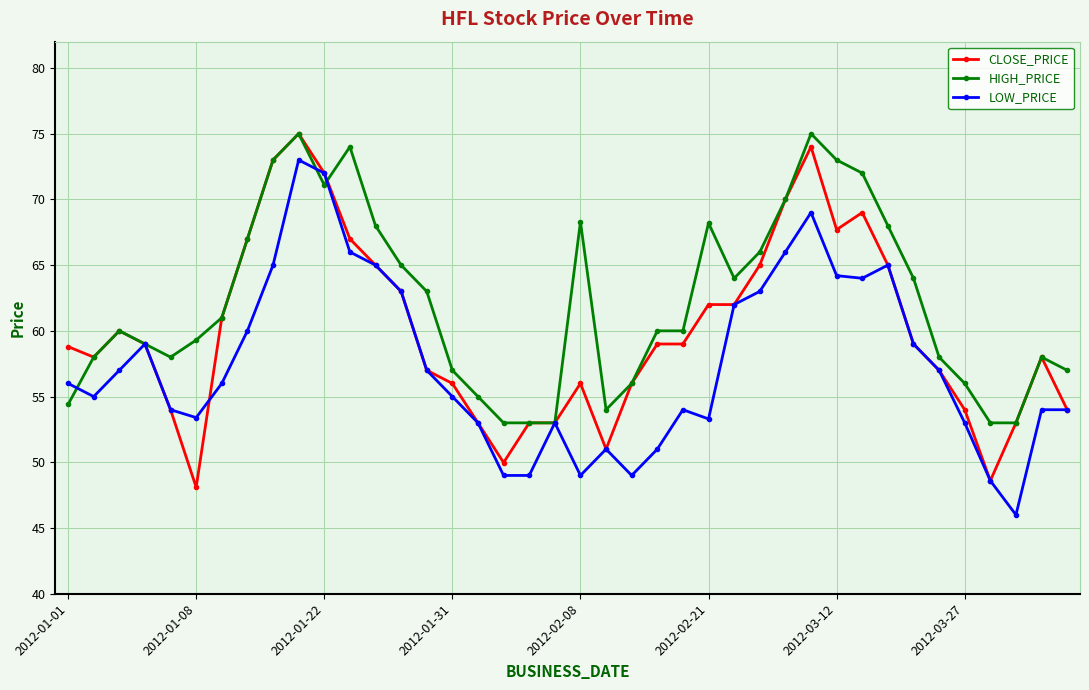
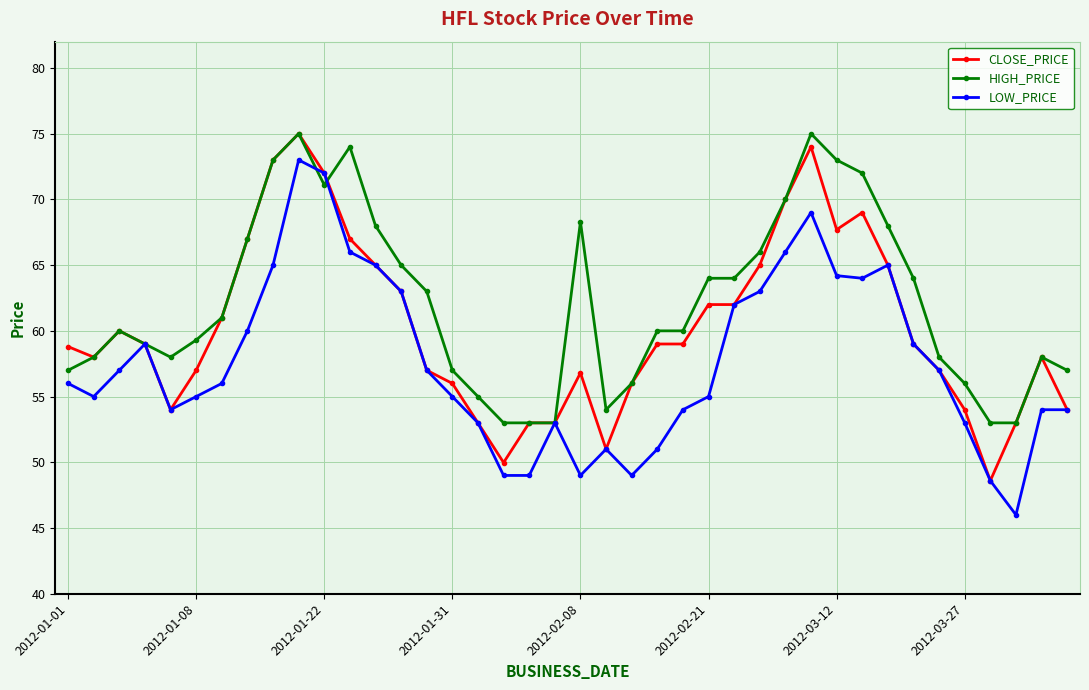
HIGH_PRICE, 2012-01-01: 54.4 -> 57.0
CLOSE_PRICE, 2012-01-08: 48.1 -> 57.0
LOW_PRICE, 2012-01-08: 53.4 -> 55.0
CLOSE_PRICE, 2012-02-08: 56.0 -> 56.8
HIGH_PRICE, 2012-02-21: 68.2 -> 64.0
LOW_PRICE, 2012-02-21: 53.3 -> 55.0
